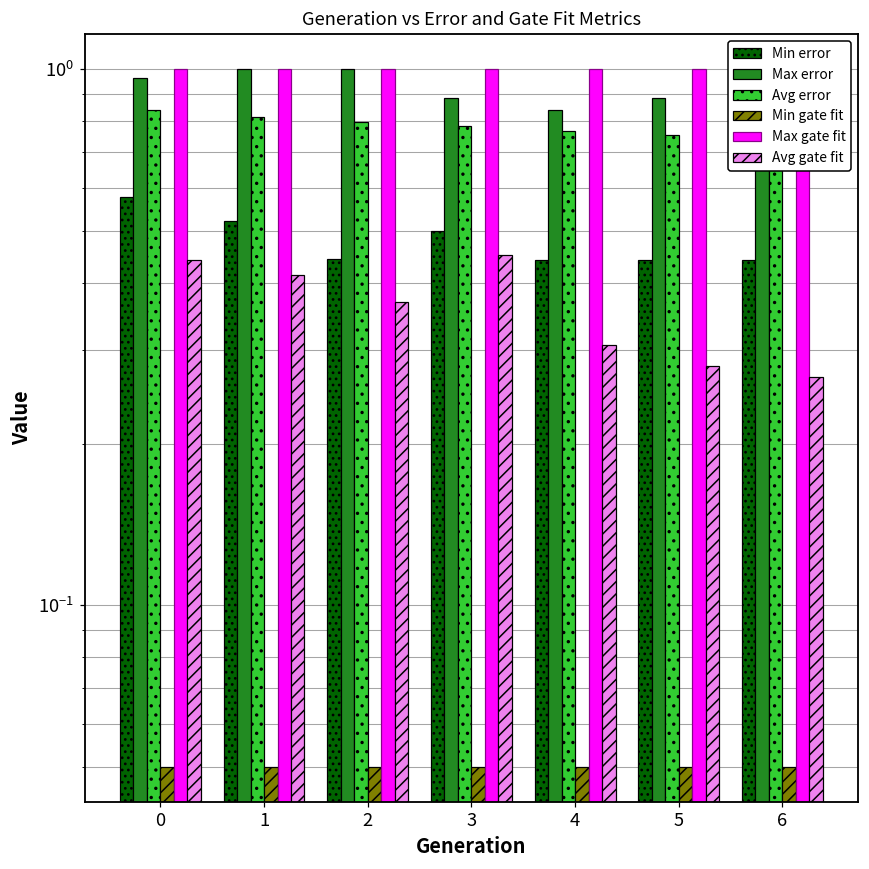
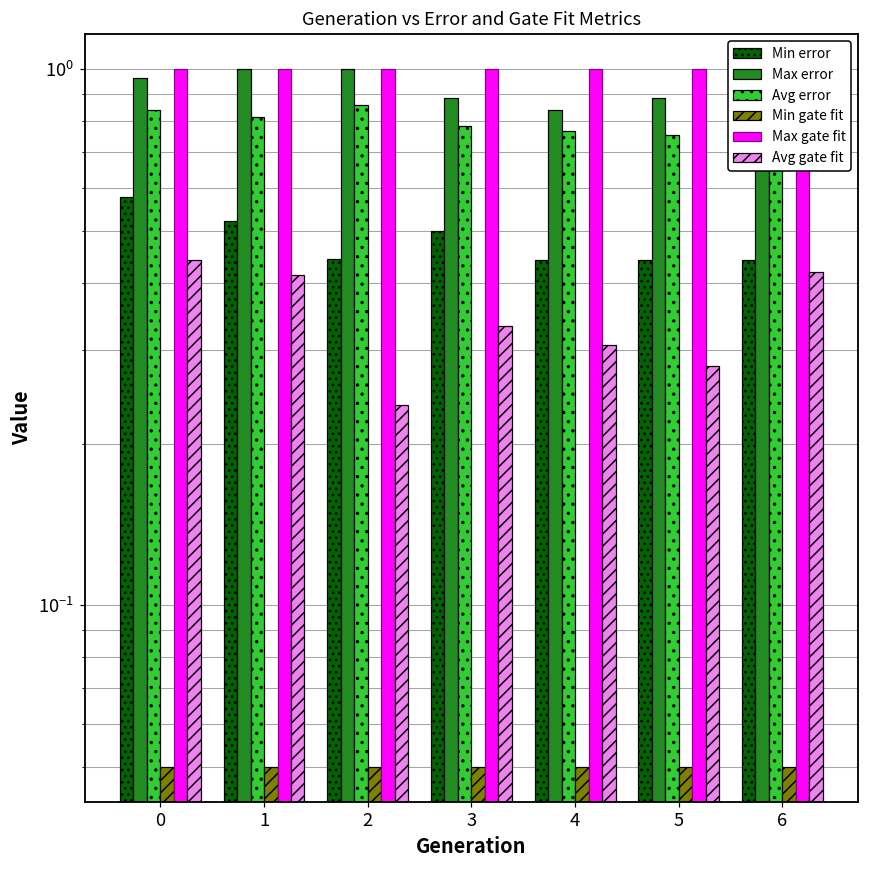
Avg error, 2: 0.80 -> 0.86
Avg gate fit, 2: 0.37 -> 0.24
Avg gate fit, 3: 0.45 -> 0.33
Avg gate fit, 6: 0.27 -> 0.42
